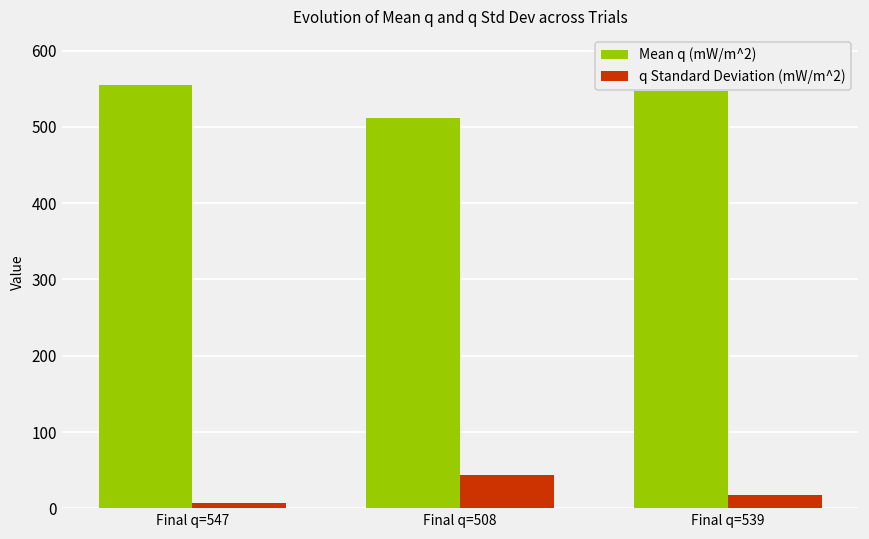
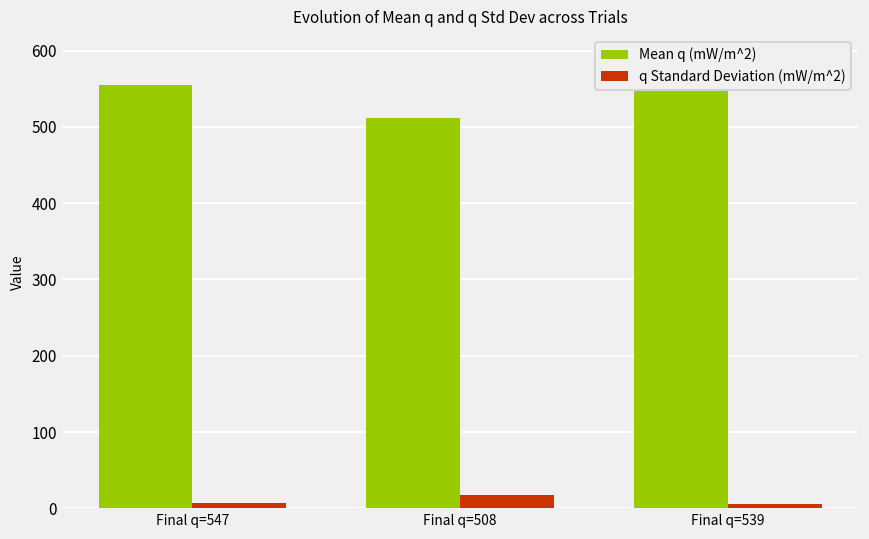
q Standard Deviation (mW/m^2), Final q=508: 40 -> 20
q Standard Deviation (mW/m^2), Final q=539: 20 -> 10
